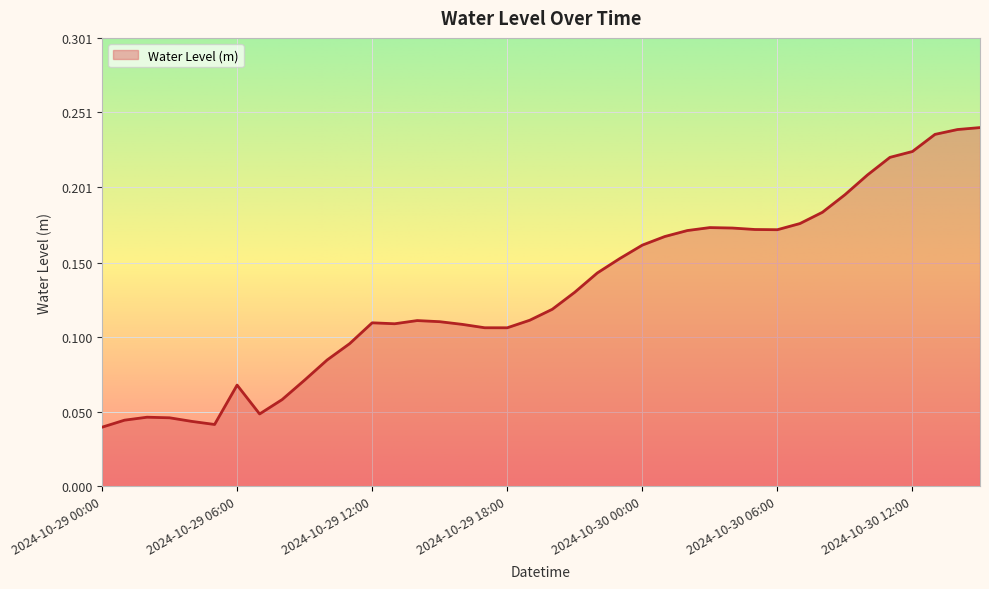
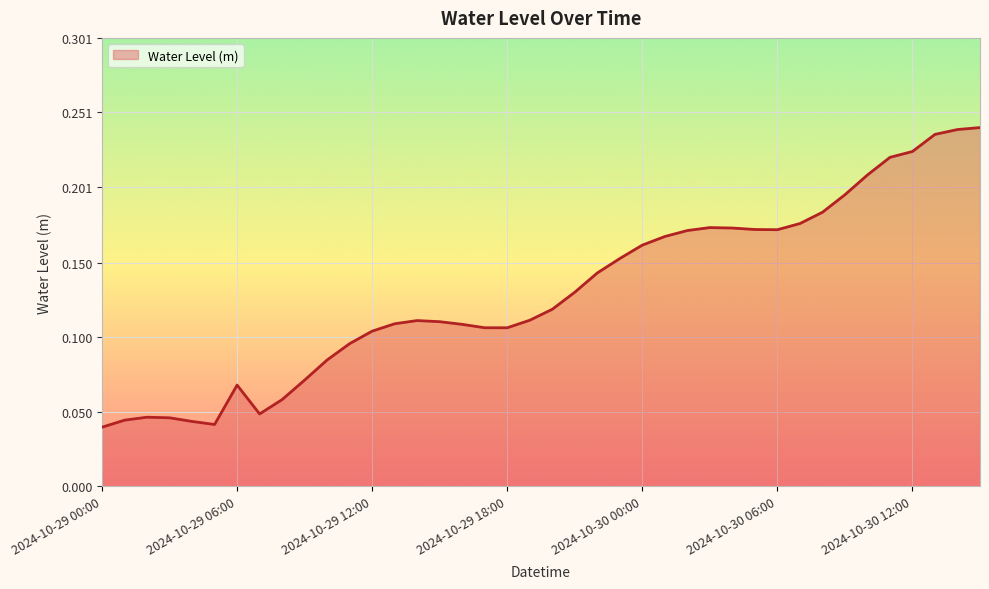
2024-10-29 12:00: 0.110 -> 0.104
